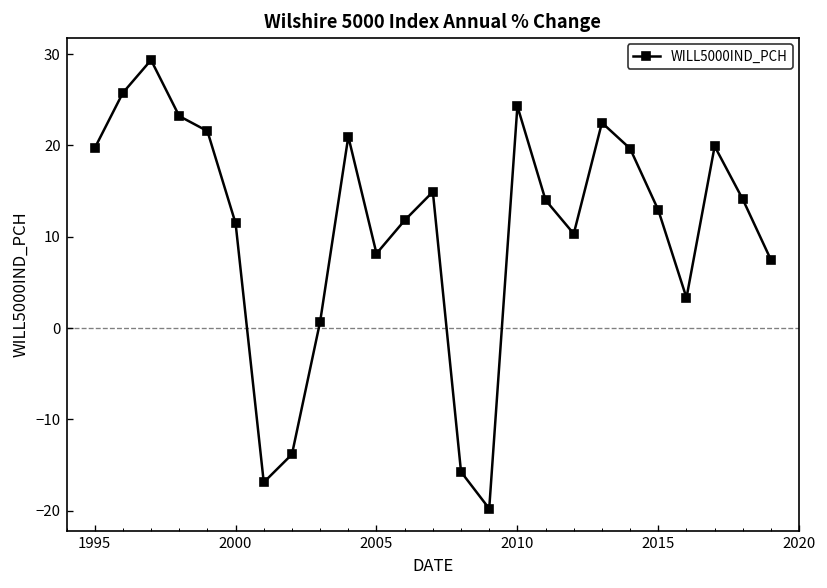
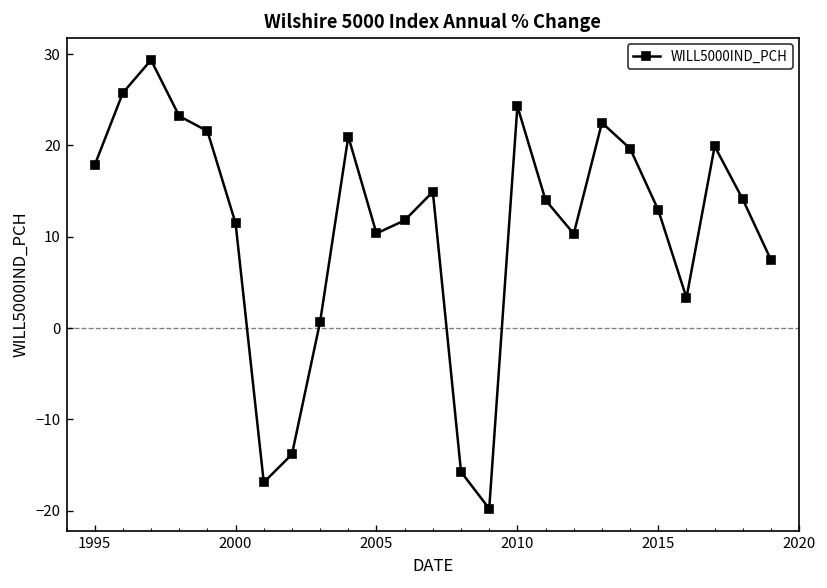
1995: 20 -> 18
2005: 8 -> 10
